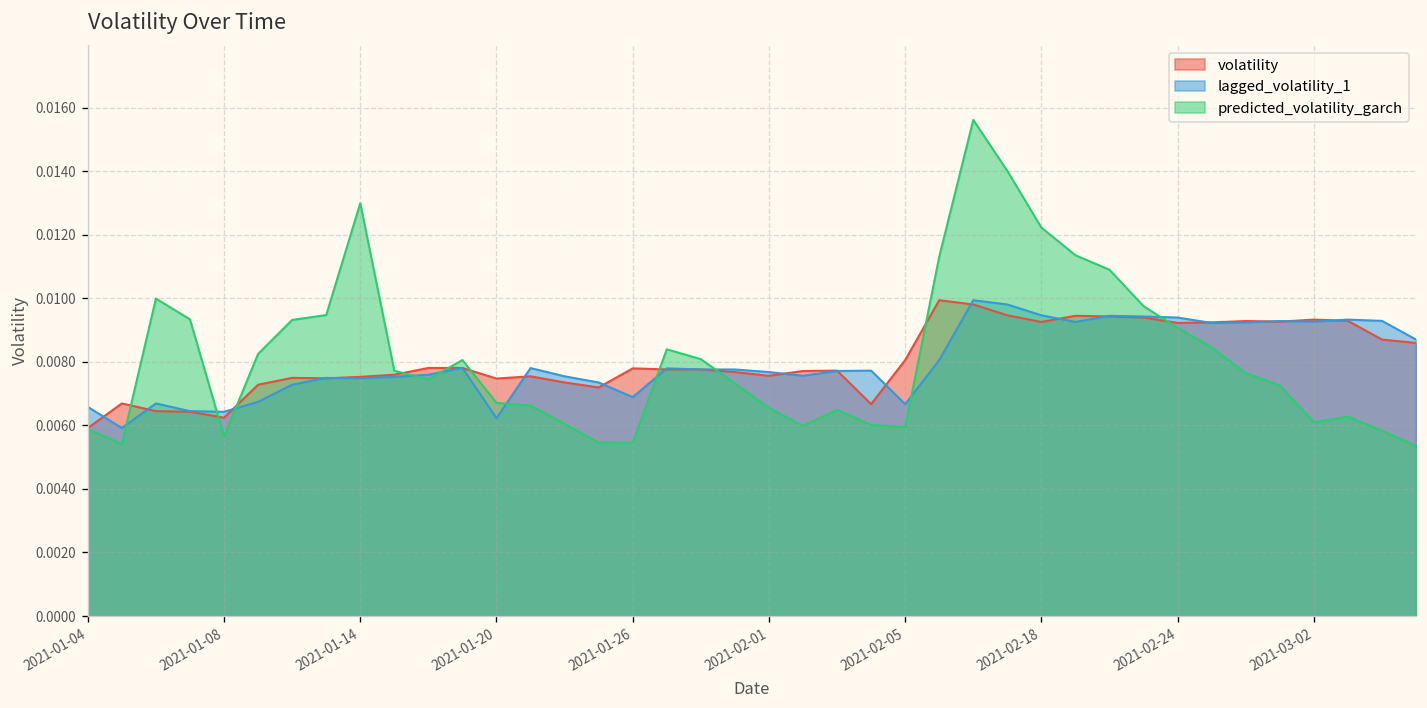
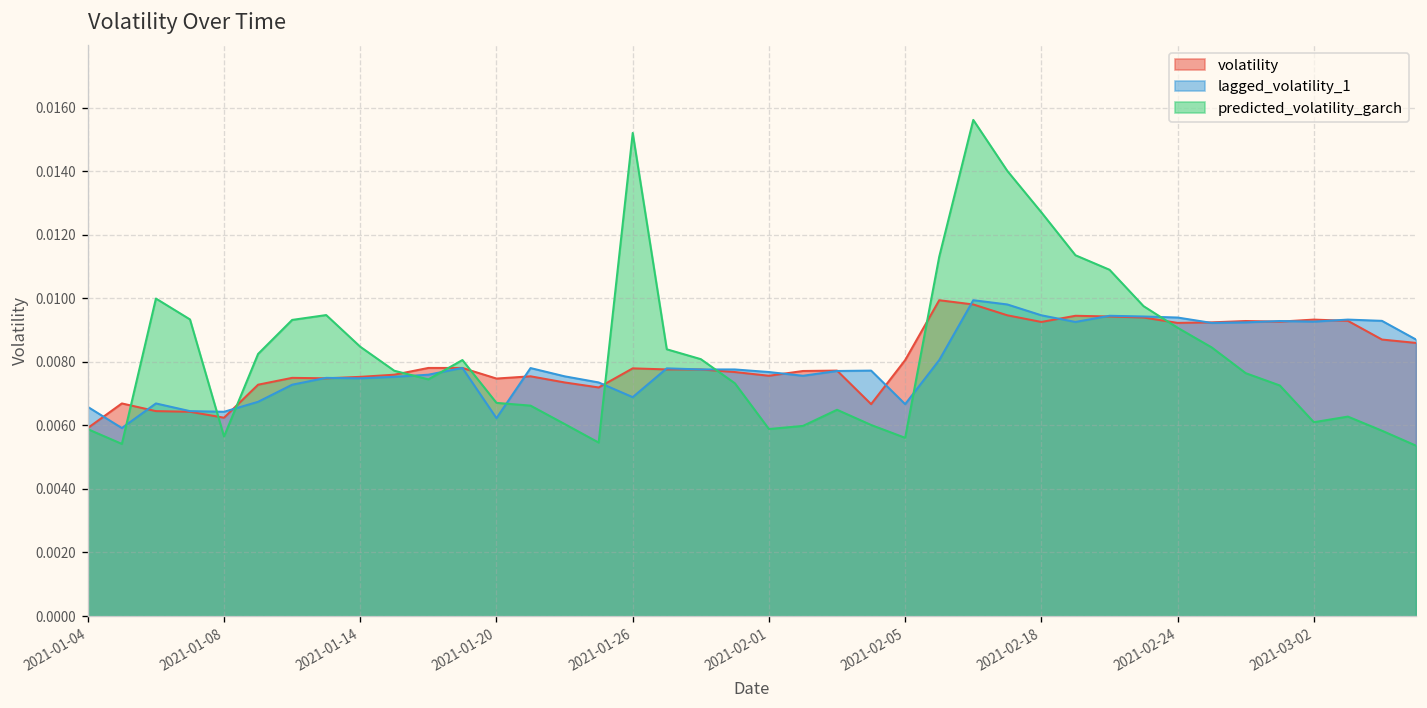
predicted_volatility_garch, 2021-01-14: 0.0130 -> 0.0085
predicted_volatility_garch, 2021-01-26: 0.0055 -> 0.0152
predicted_volatility_garch, 2021-02-01: 0.0066 -> 0.0059
predicted_volatility_garch, 2021-02-05: 0.0059 -> 0.0056
predicted_volatility_garch, 2021-02-18: 0.0122 -> 0.0127
